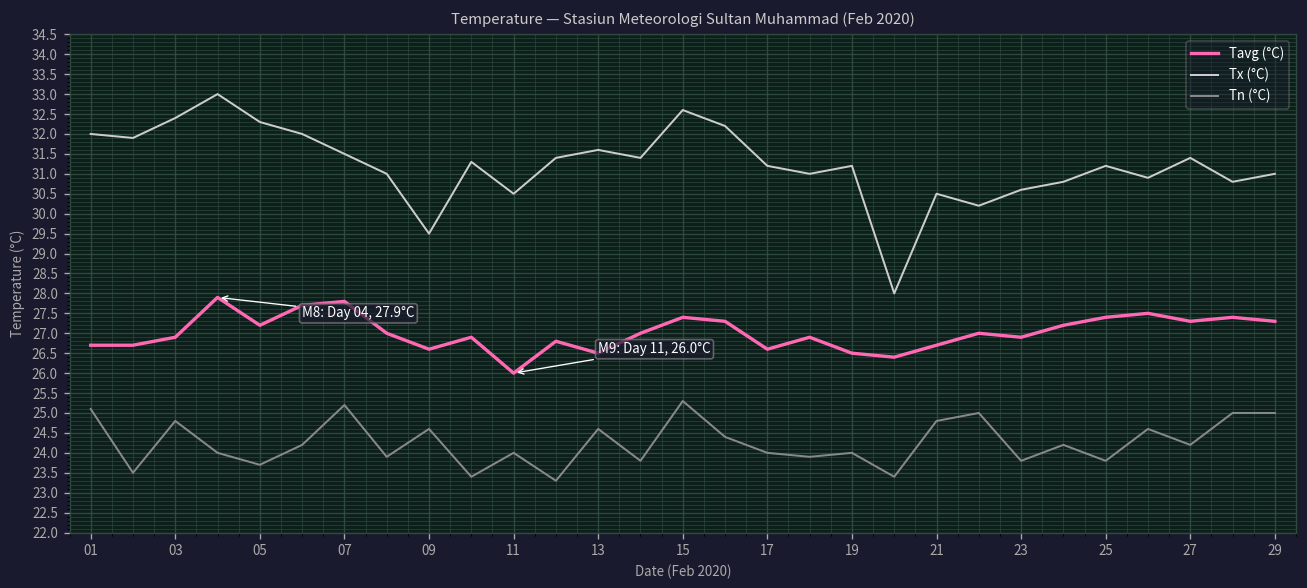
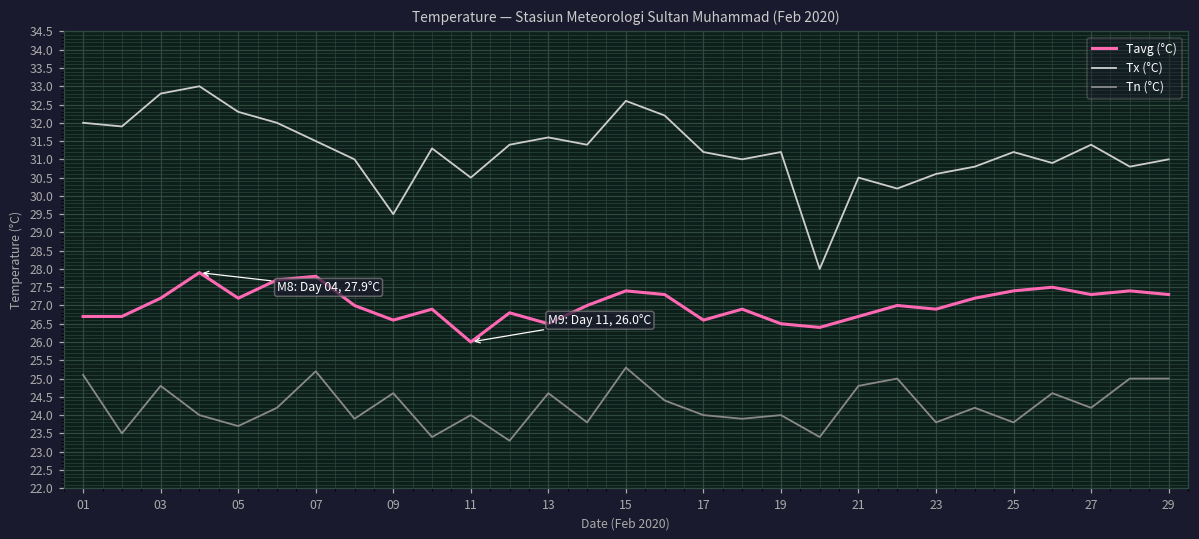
Tavg (°C), 03: 26.9 -> 27.2
Tx (°C), 03: 32.4 -> 32.8
